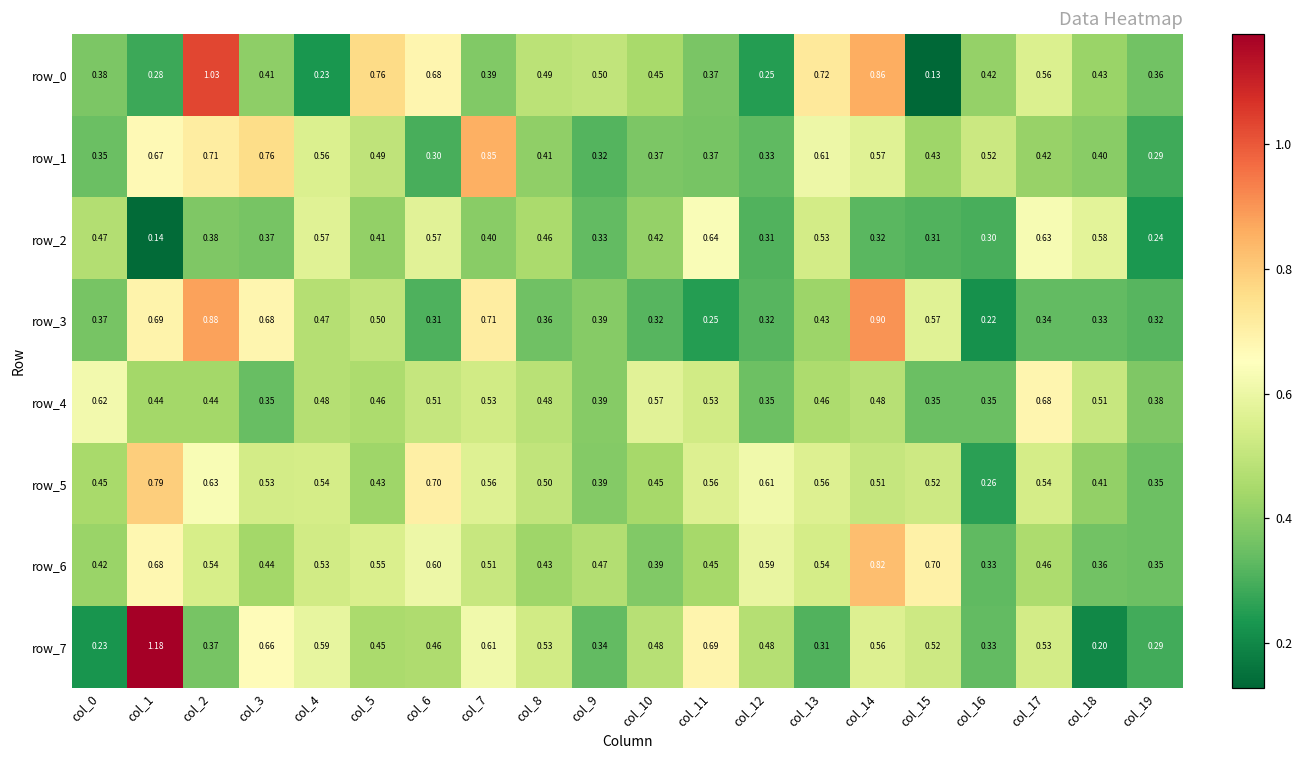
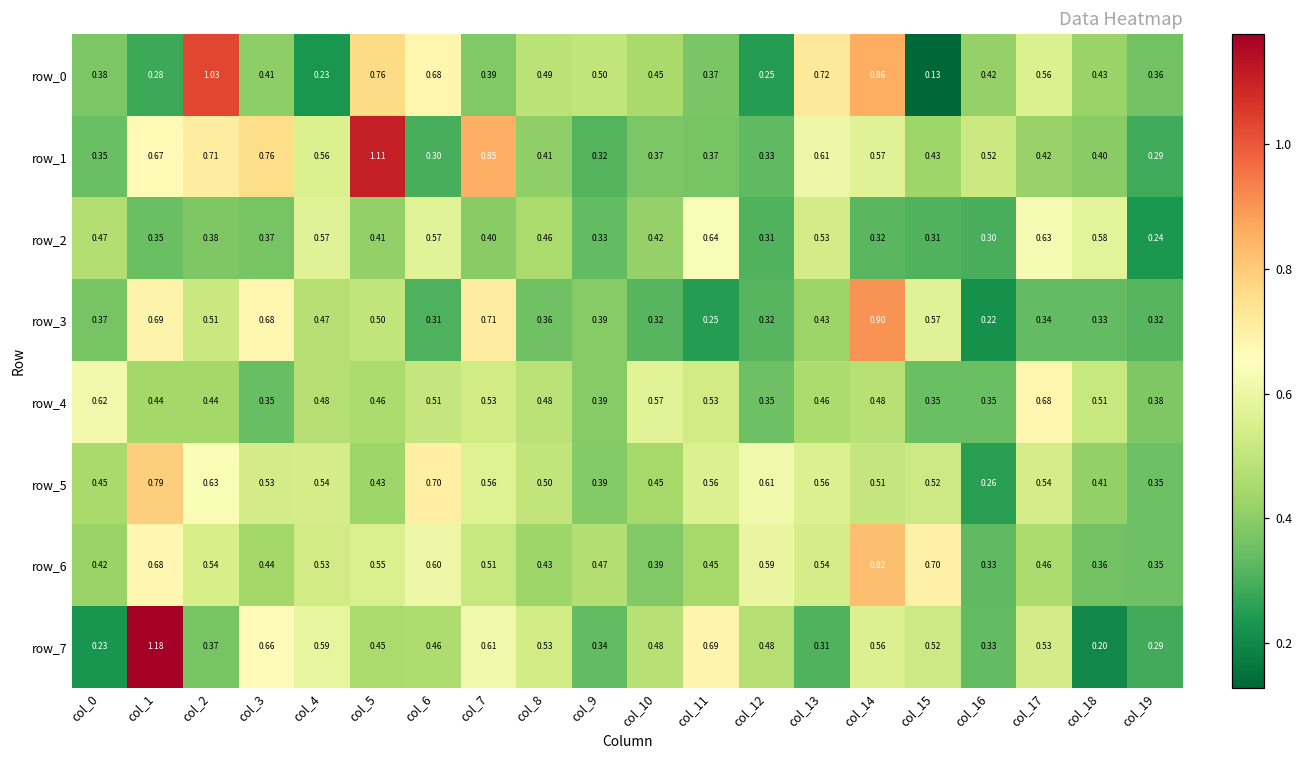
row_1, col_5: 0.49 -> 1.11
row_2, col_1: 0.14 -> 0.35
row_3, col_2: 0.88 -> 0.51
